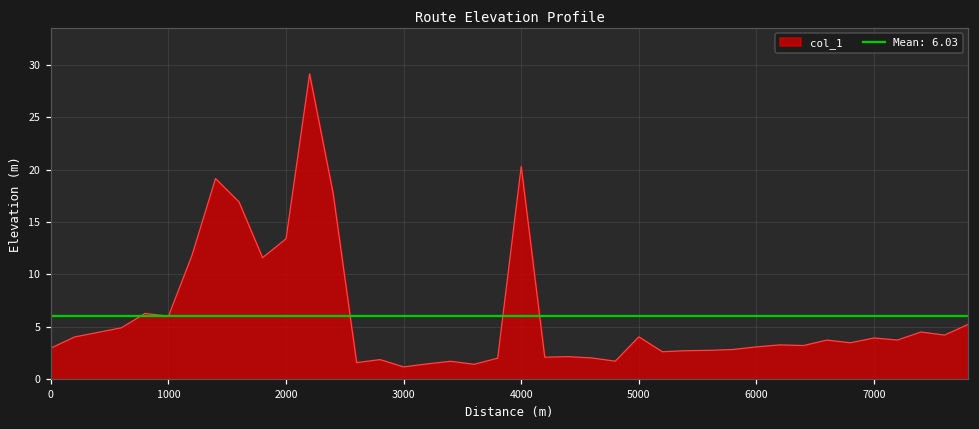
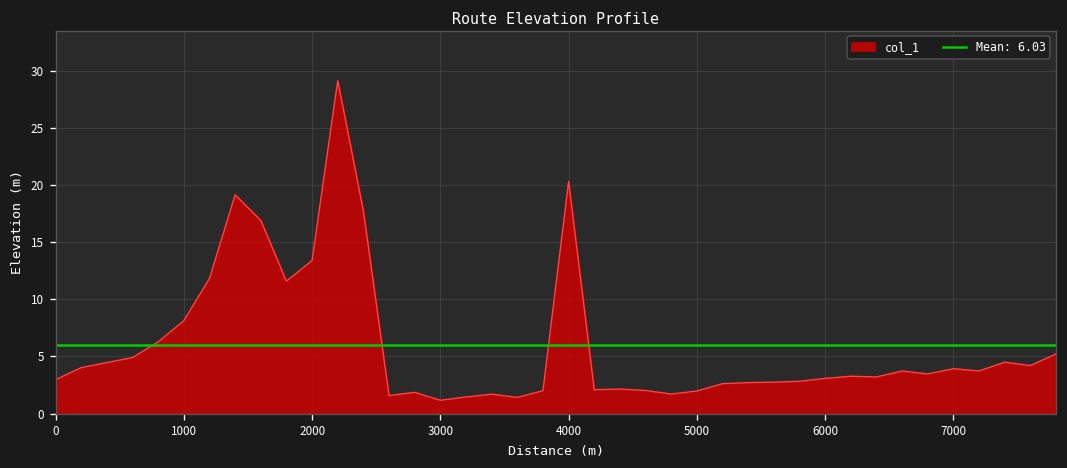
1000: 6 -> 8
5000: 4 -> 2
